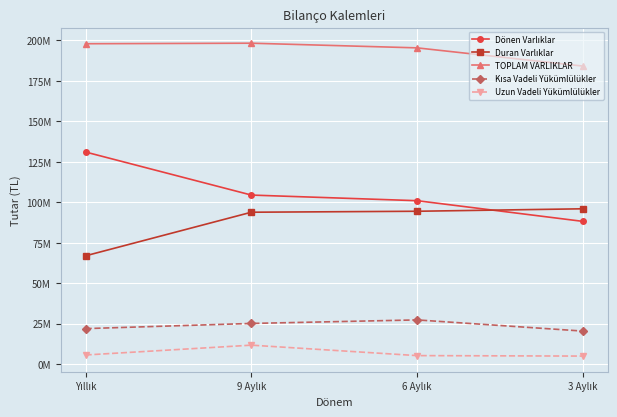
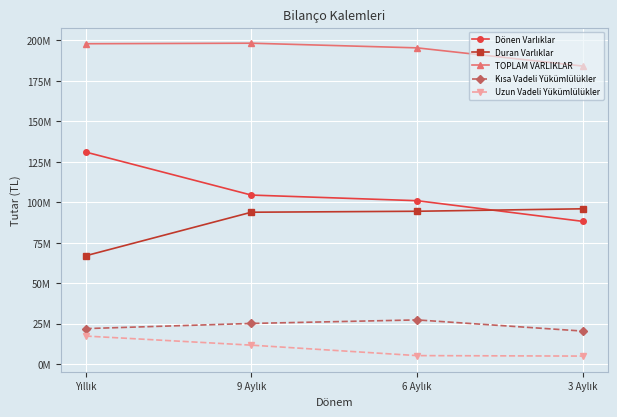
Uzun Vadeli Yükümlülükler, Yıllık: 6000000 -> 17000000
